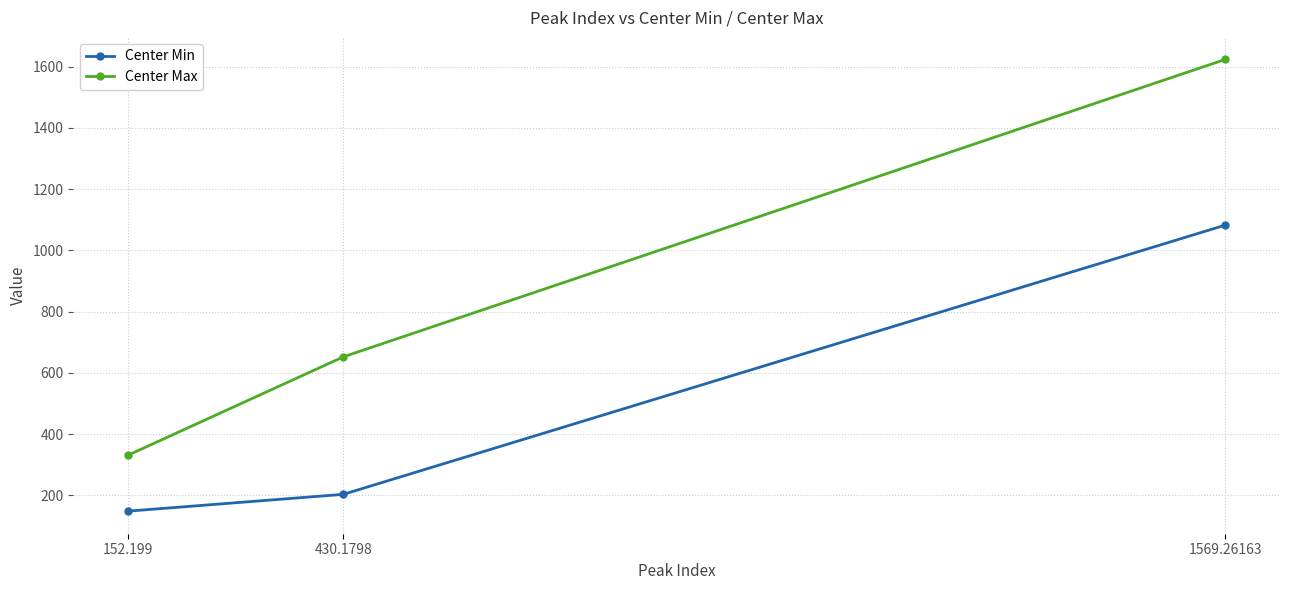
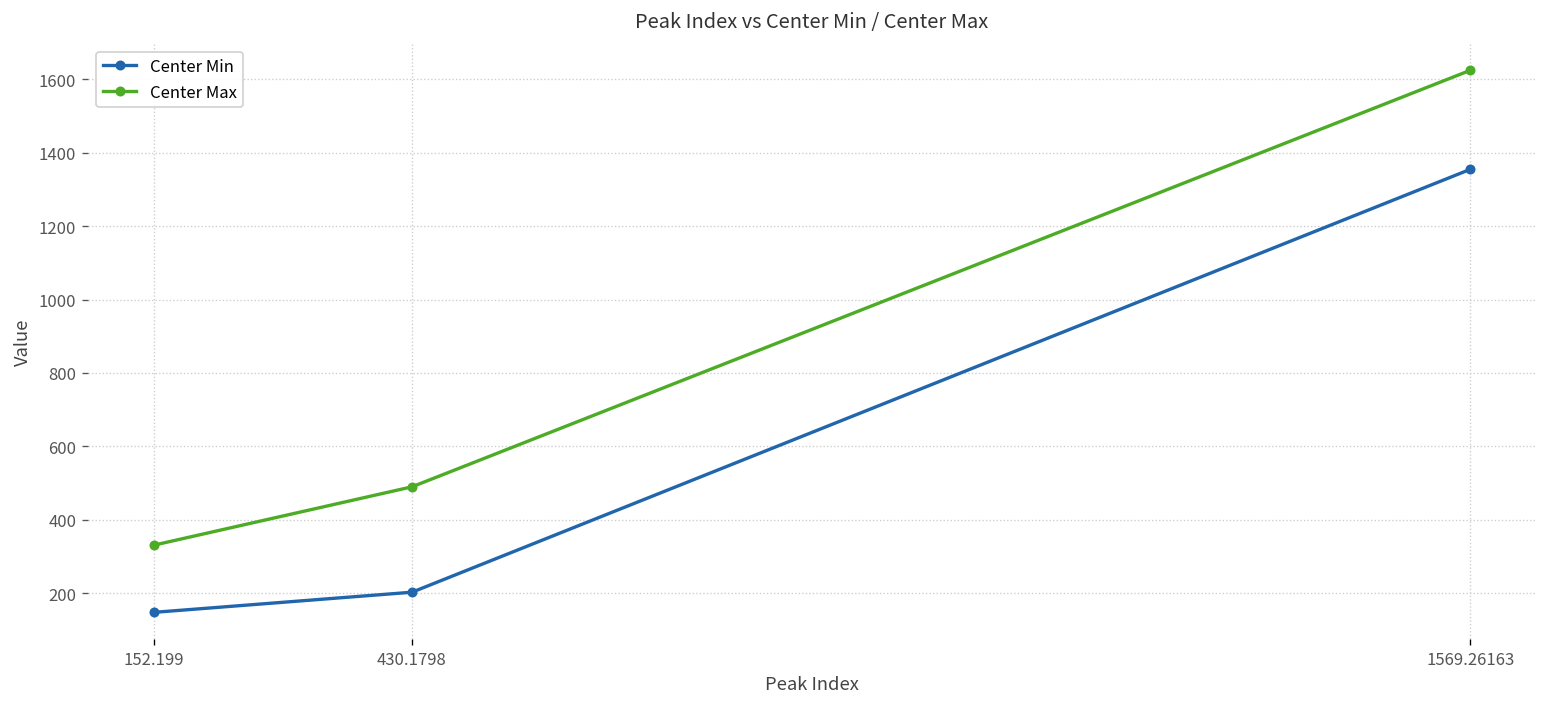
Center Max, 430.1798: 650 -> 490
Center Min, 1569.26163: 1080 -> 1350
